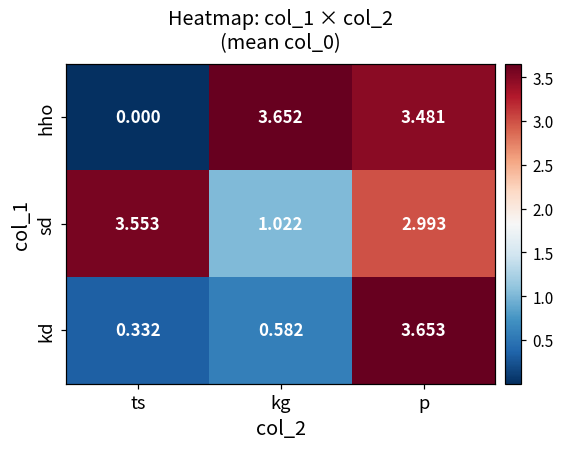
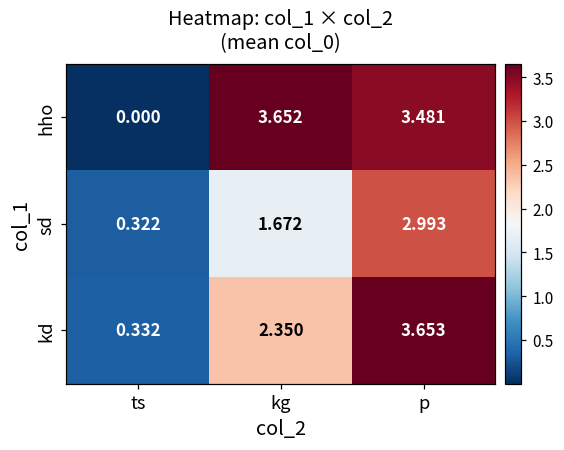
sd, ts: 3.553 -> 0.322
sd, kg: 1.022 -> 1.672
kd, kg: 0.582 -> 2.350
